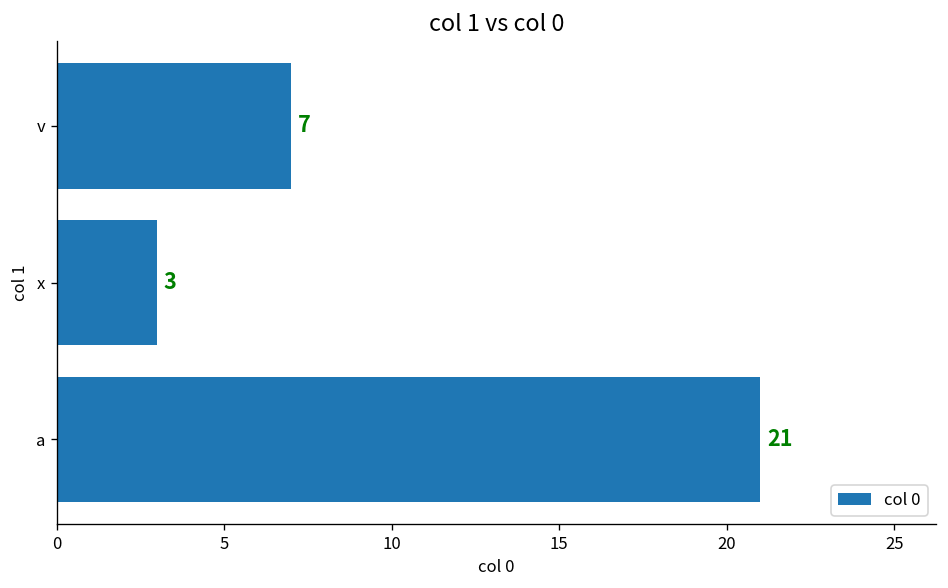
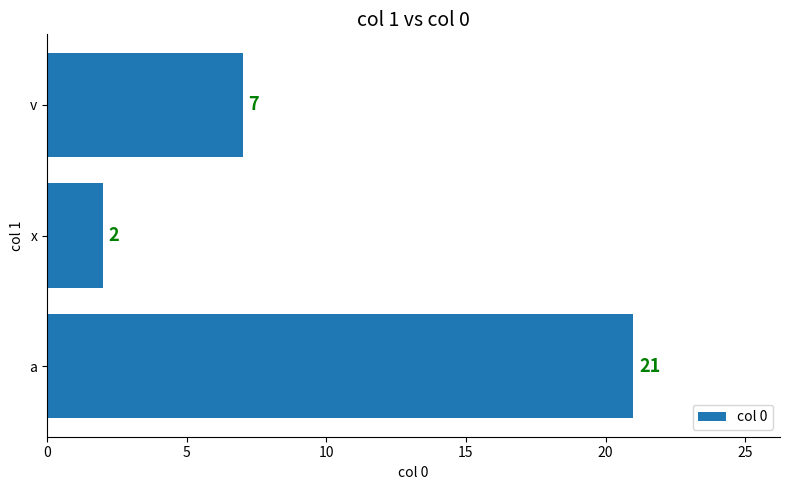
x: 3 -> 2
